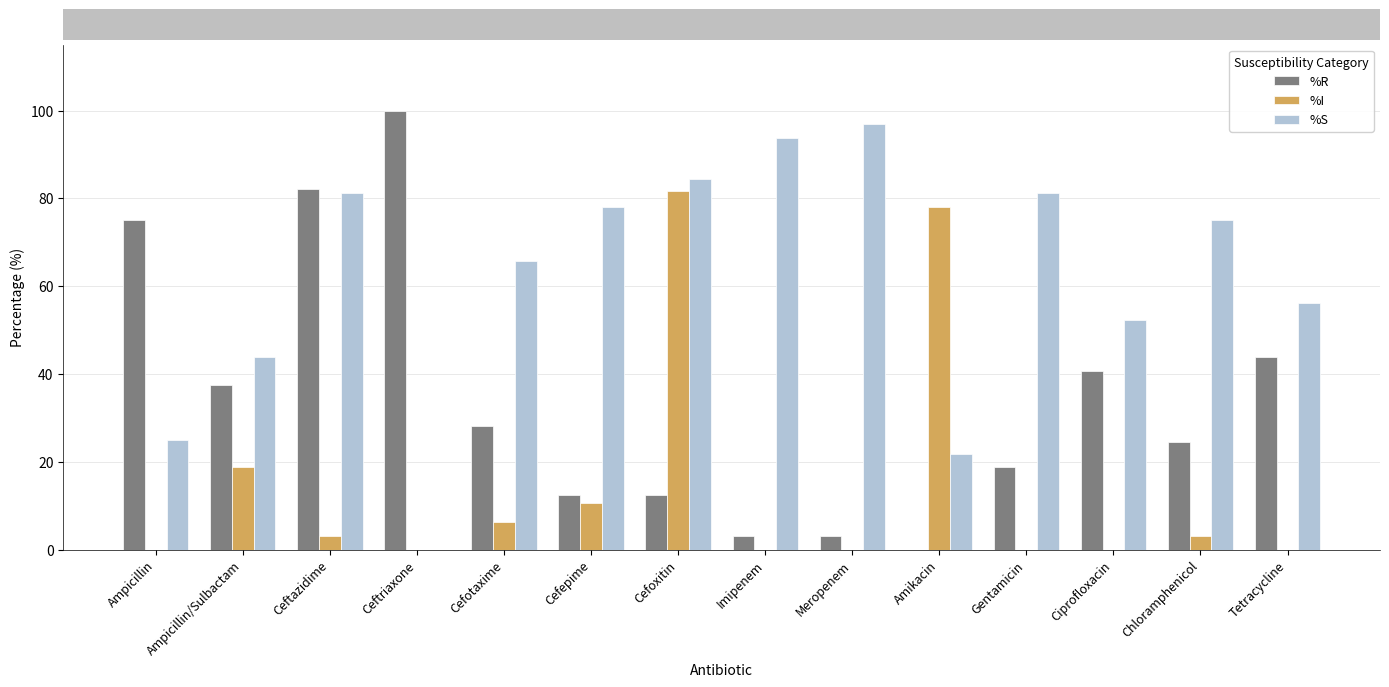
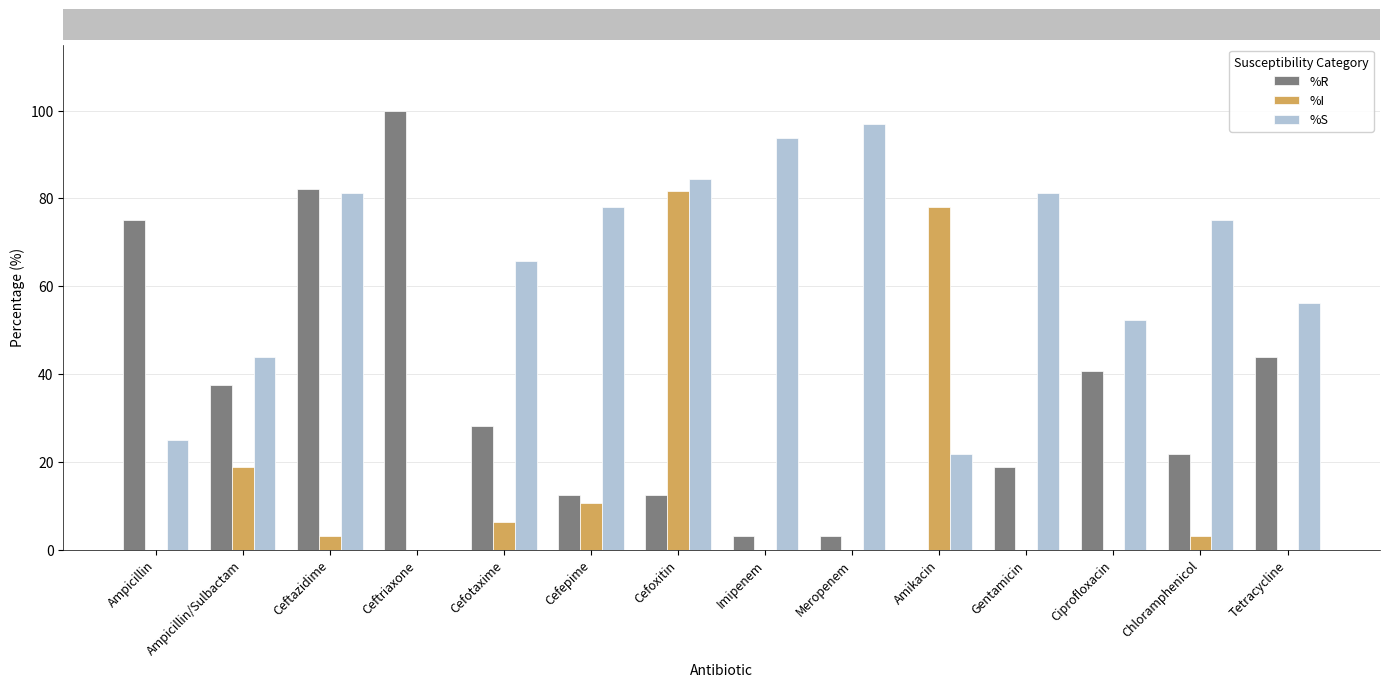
%R, Chloramphenicol: 25 -> 22
